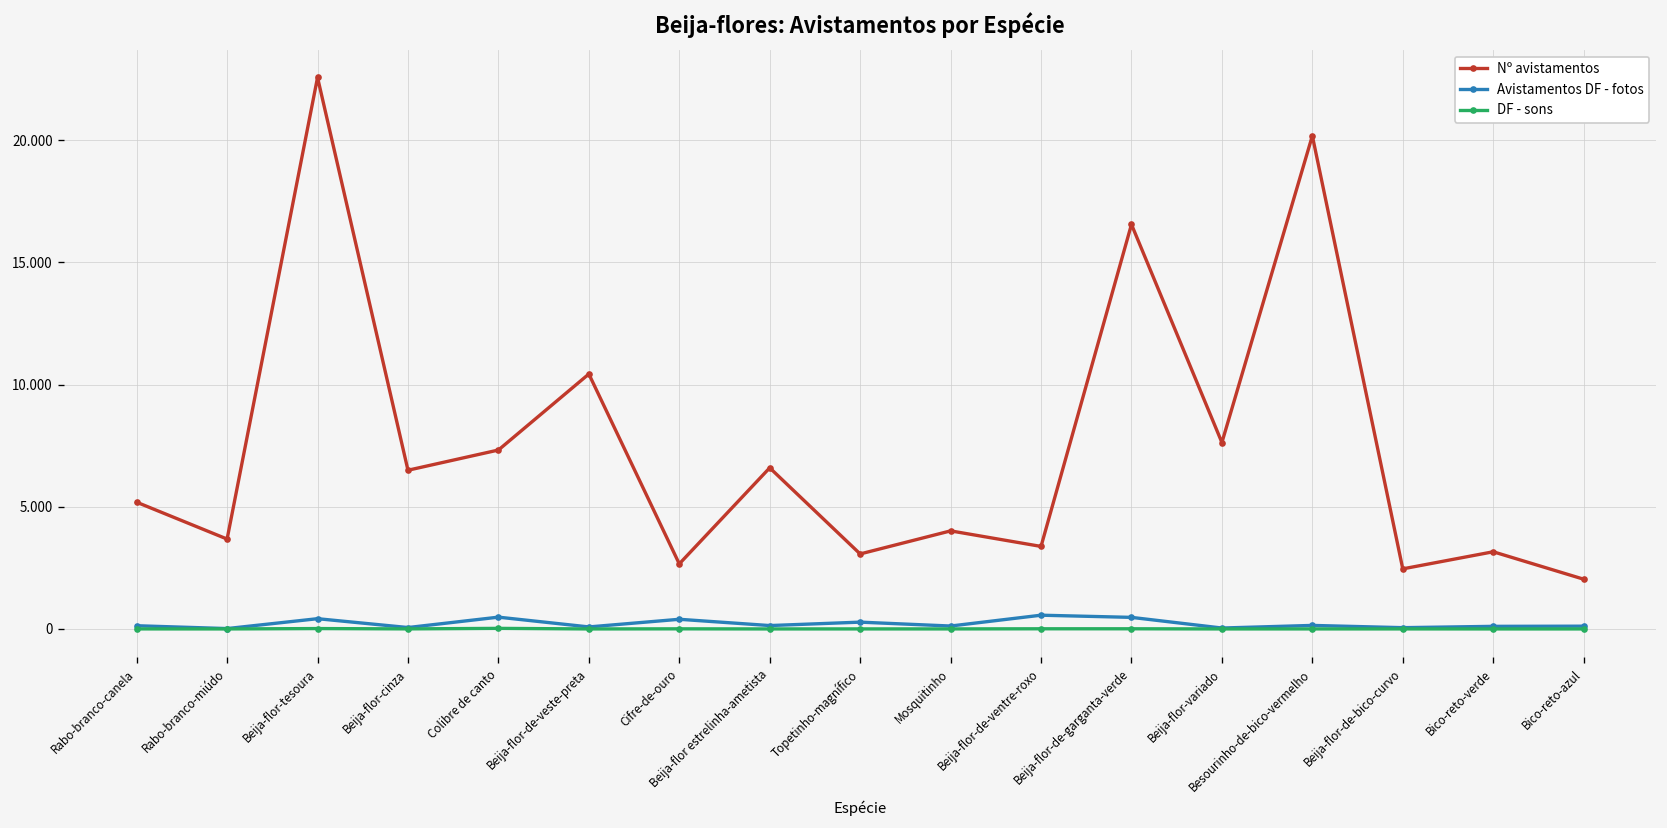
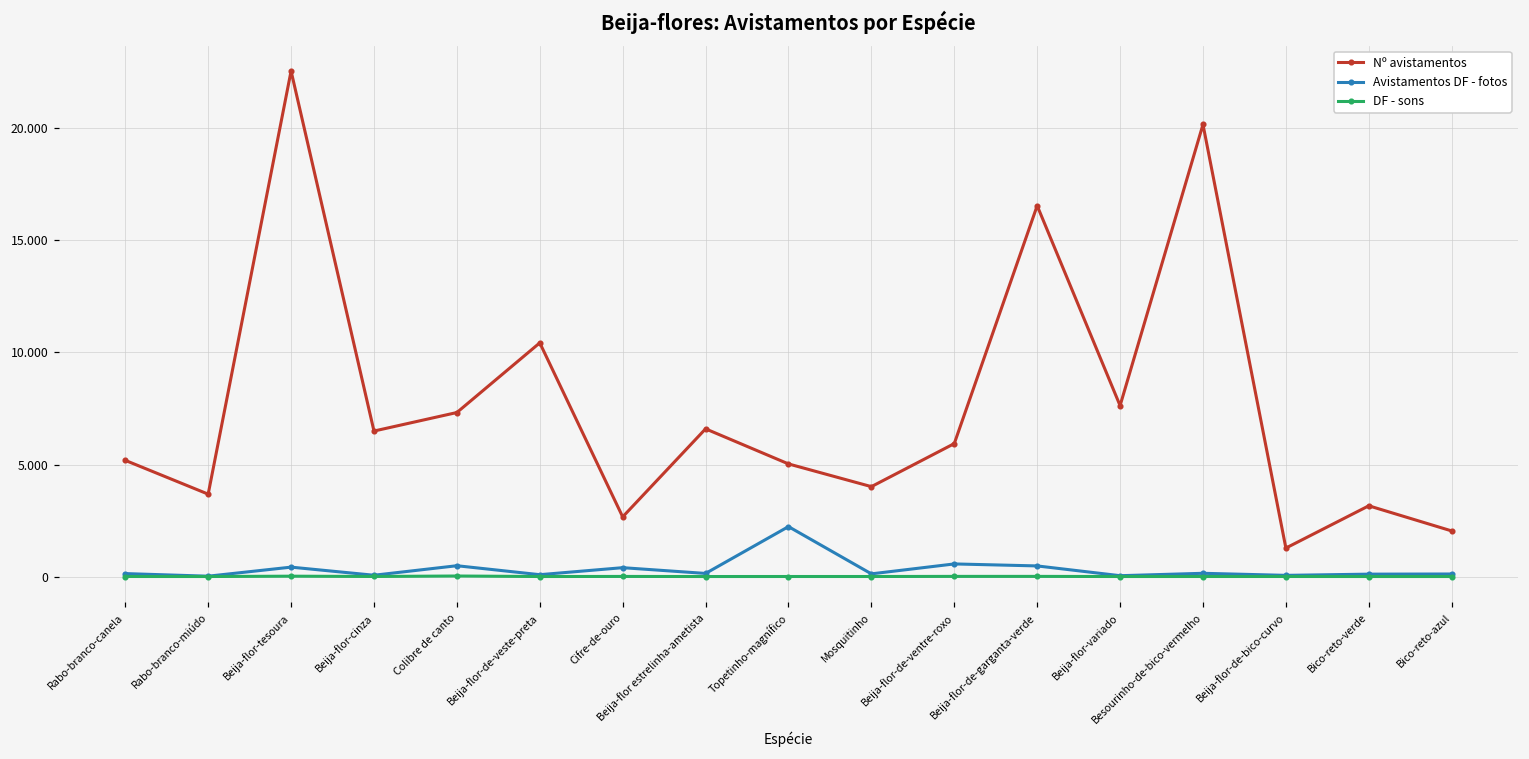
Nº avistamentos, Topetinho-magnífico: 3.1 -> 5.0
Avistamentos DF - fotos, Topetinho-magnífico: 0.3 -> 2.2
Nº avistamentos, Beija-flor-de-ventre-roxo: 3.4 -> 5.9
Nº avistamentos, Beija-flor-de-bico-curvo: 2.5 -> 1.3
